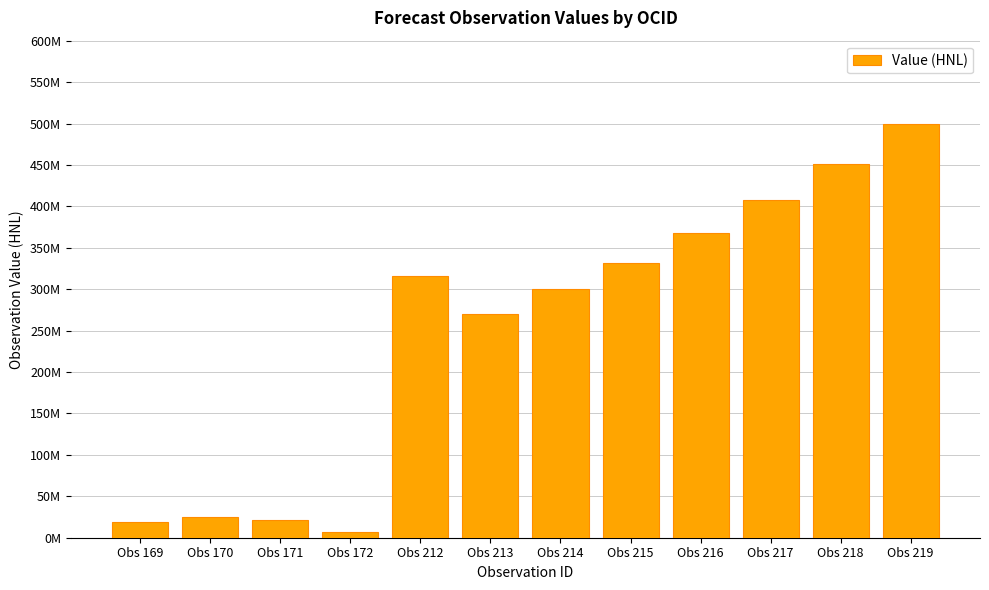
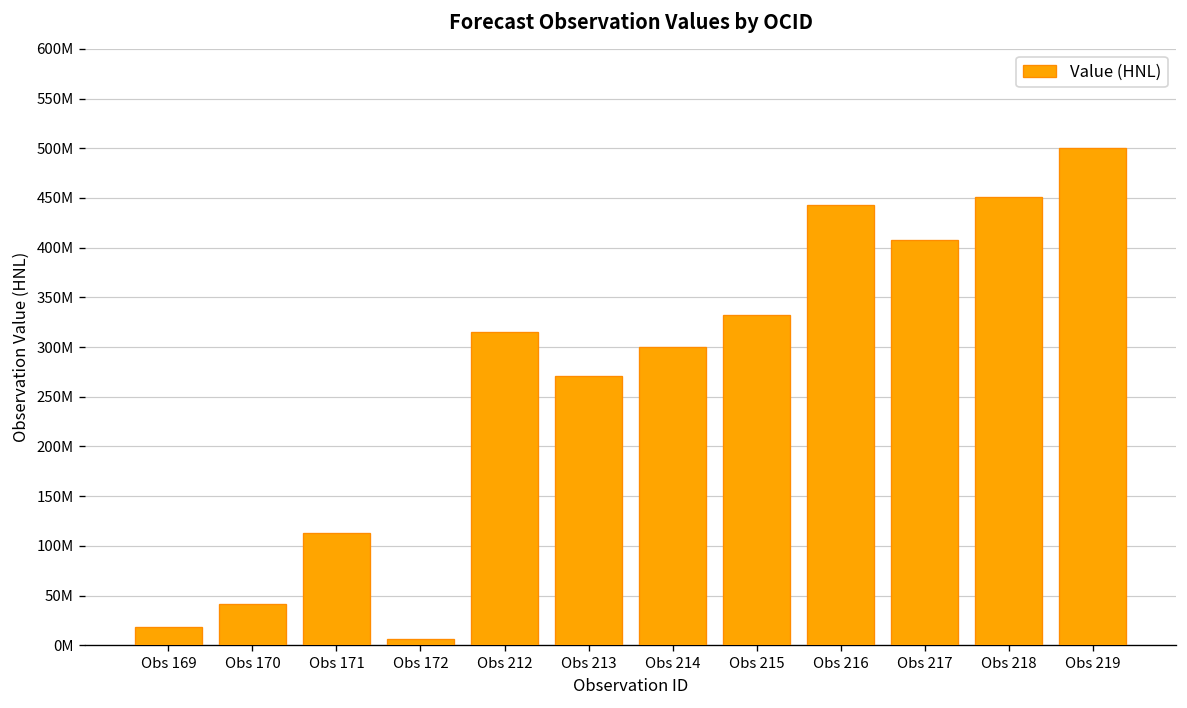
Obs 170: 20000000 -> 40000000
Obs 171: 20000000 -> 110000000
Obs 216: 370000000 -> 440000000
